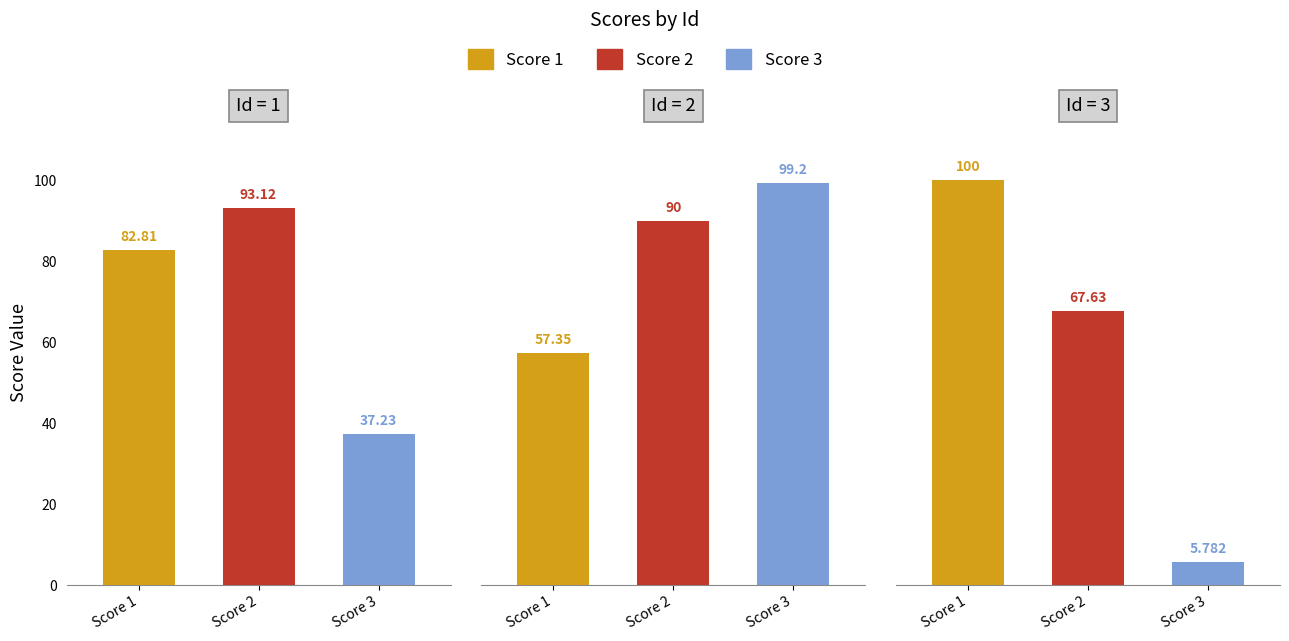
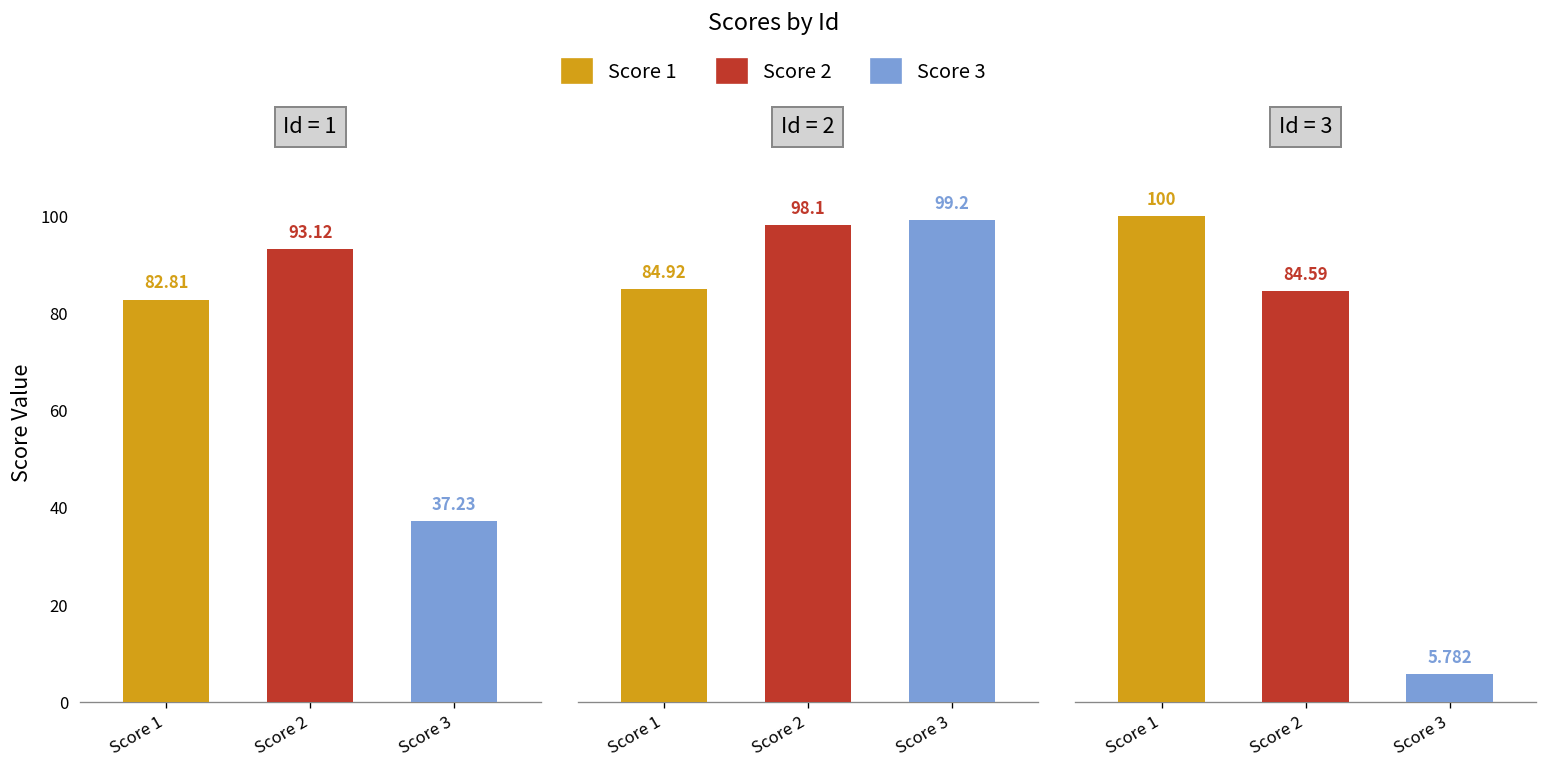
Id = 2, Score 1: 57.35 -> 84.92
Id = 2, Score 2: 90 -> 98.1
Id = 3, Score 2: 67.63 -> 84.59
